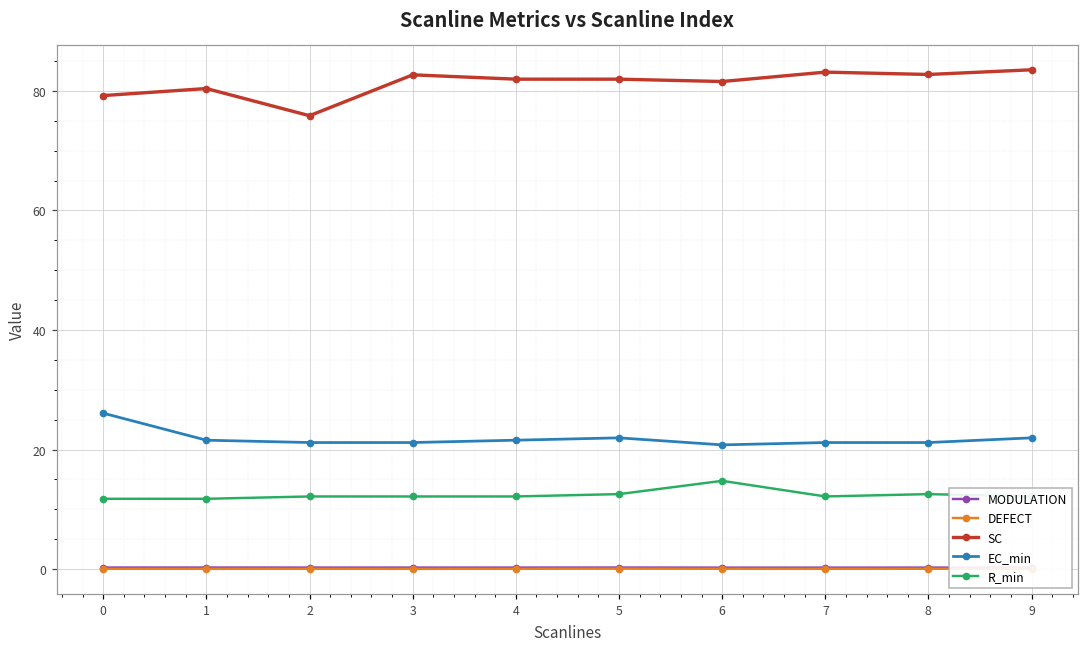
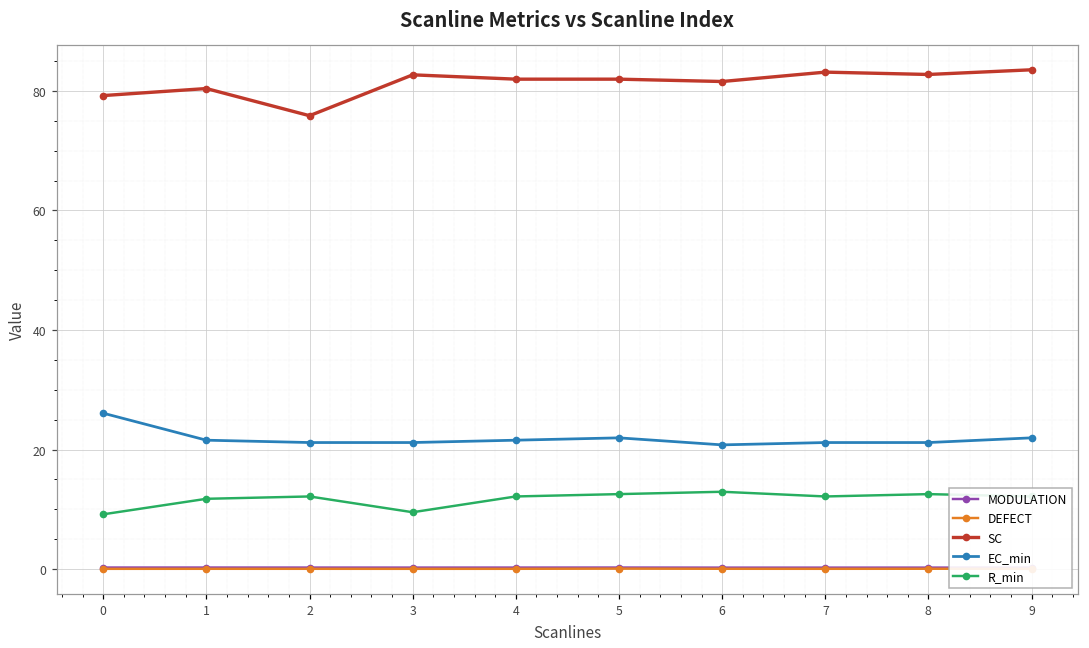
R_min, 0: 12 -> 9
R_min, 3: 12 -> 10
R_min, 6: 15 -> 13
